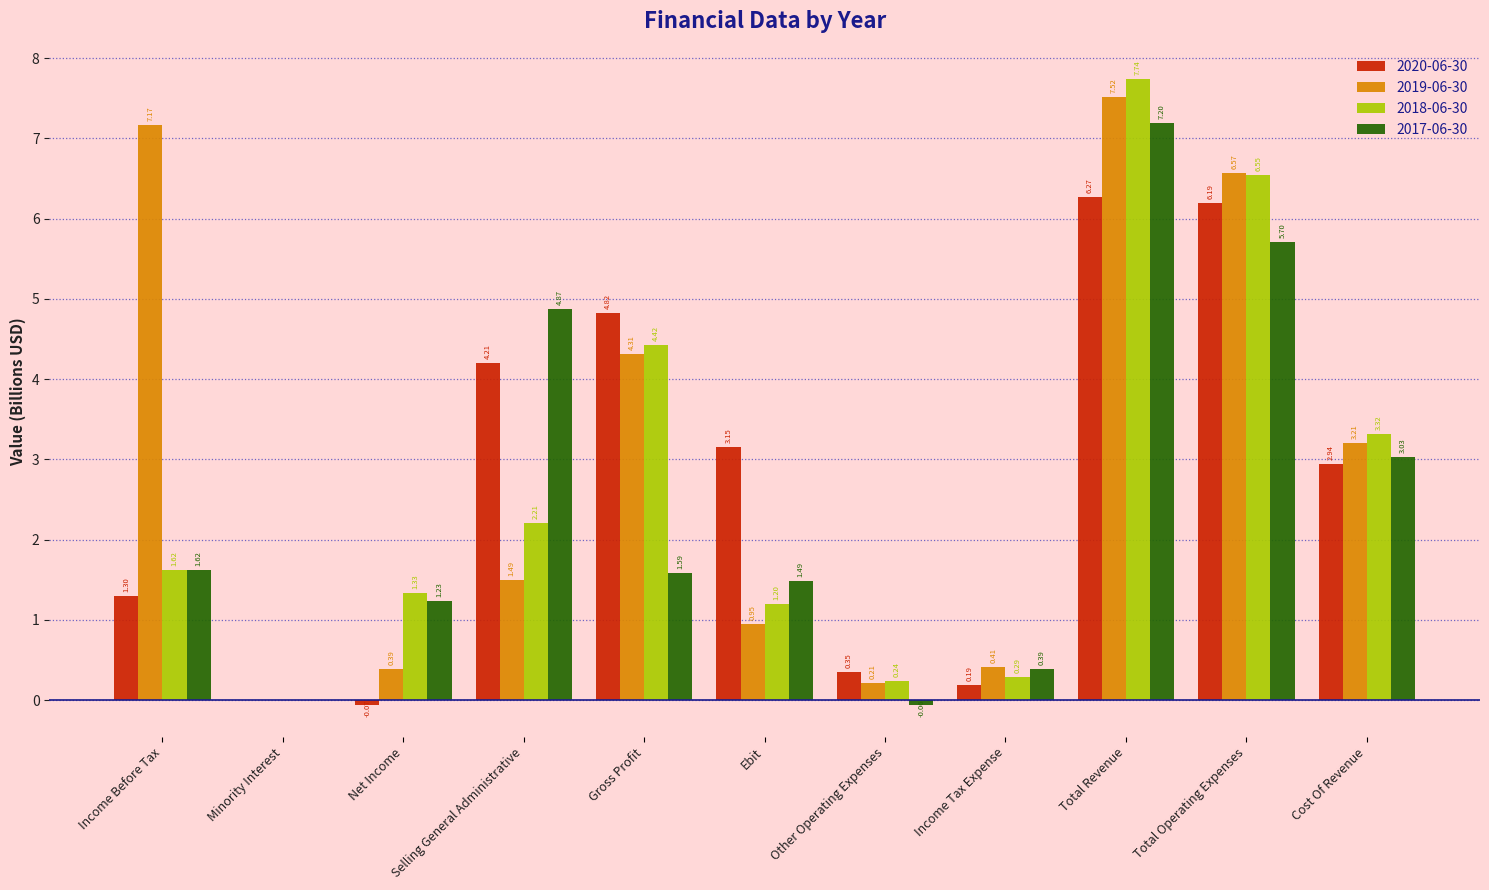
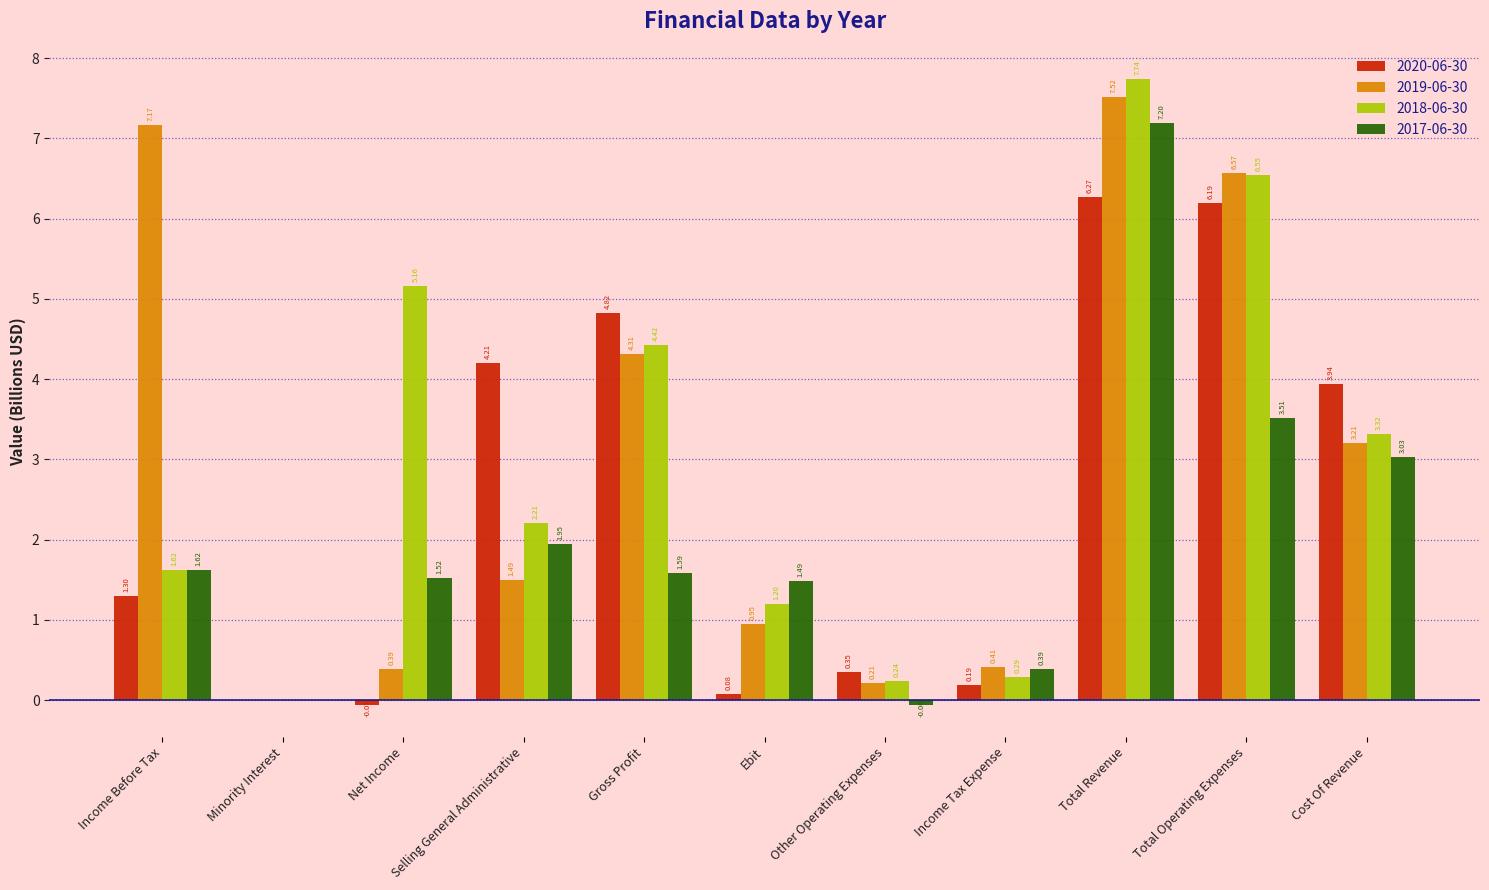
2018-06-30, Net Income: 1.33 -> 5.16
2017-06-30, Net Income: 1.23 -> 1.52
2017-06-30, Selling General Administrative: 4.87 -> 1.95
2020-06-30, Ebit: 3.15 -> 0.08
2017-06-30, Total Operating Expenses: 5.70 -> 3.51
2020-06-30, Cost Of Revenue: 2.94 -> 3.94
